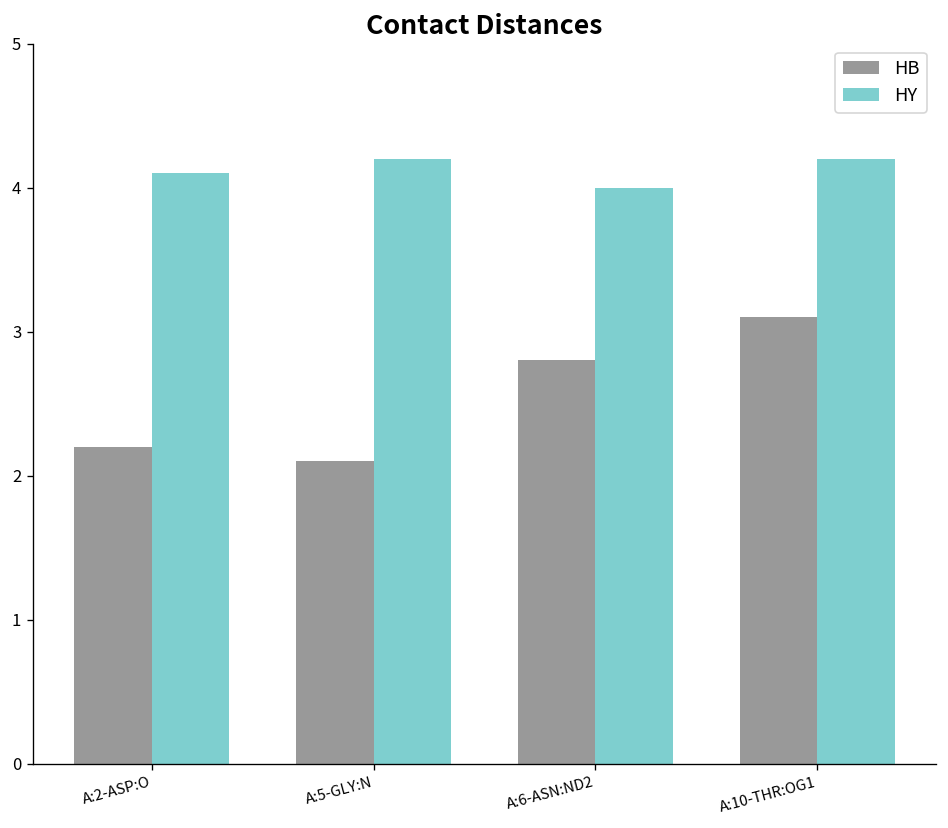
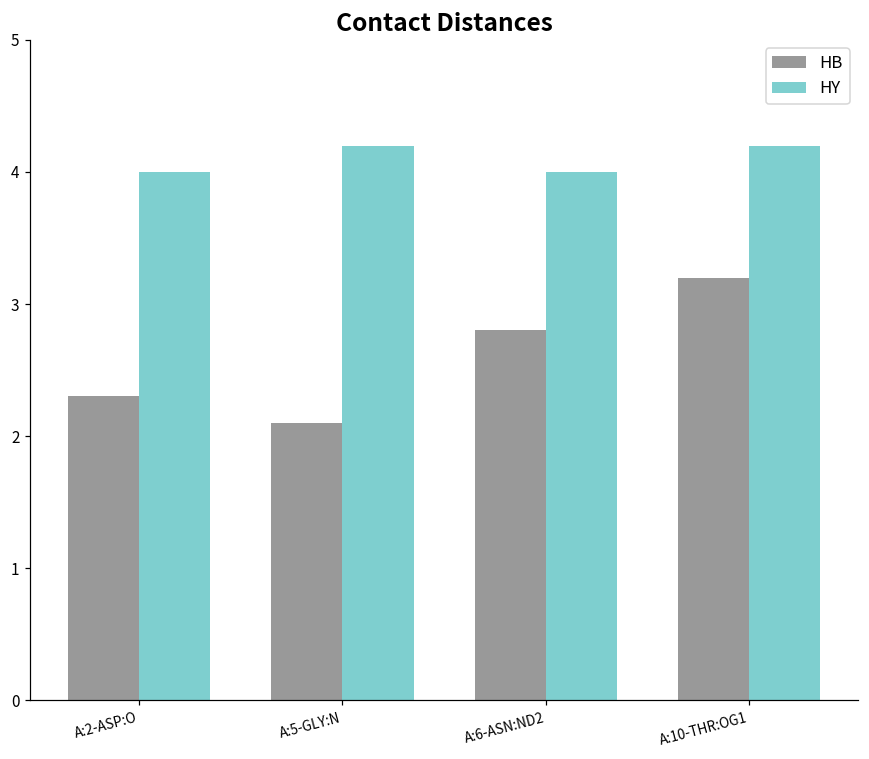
HB, A:2-ASP:O: 2.2 -> 2.3
HY, A:2-ASP:O: 4.1 -> 4.0
HB, A:10-THR:OG1: 3.1 -> 3.2
